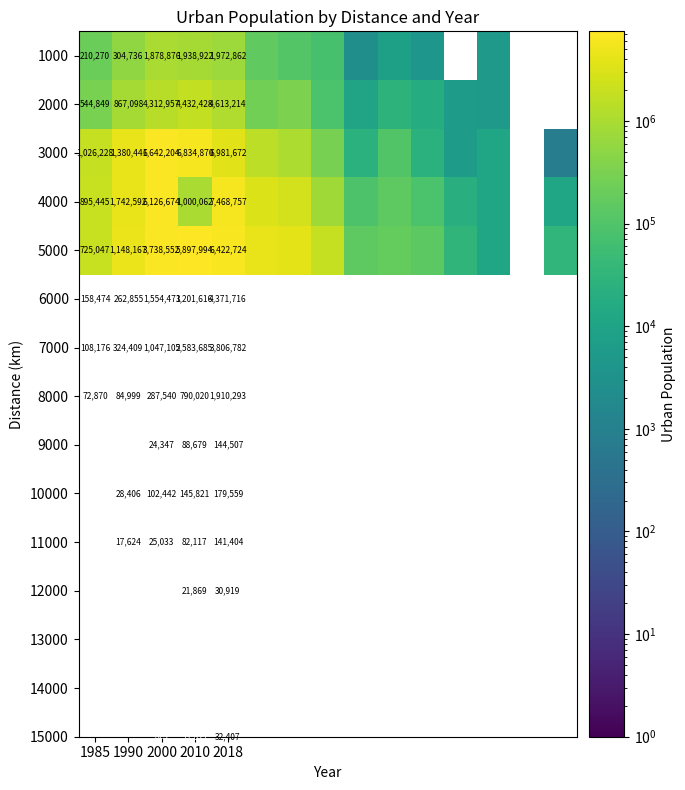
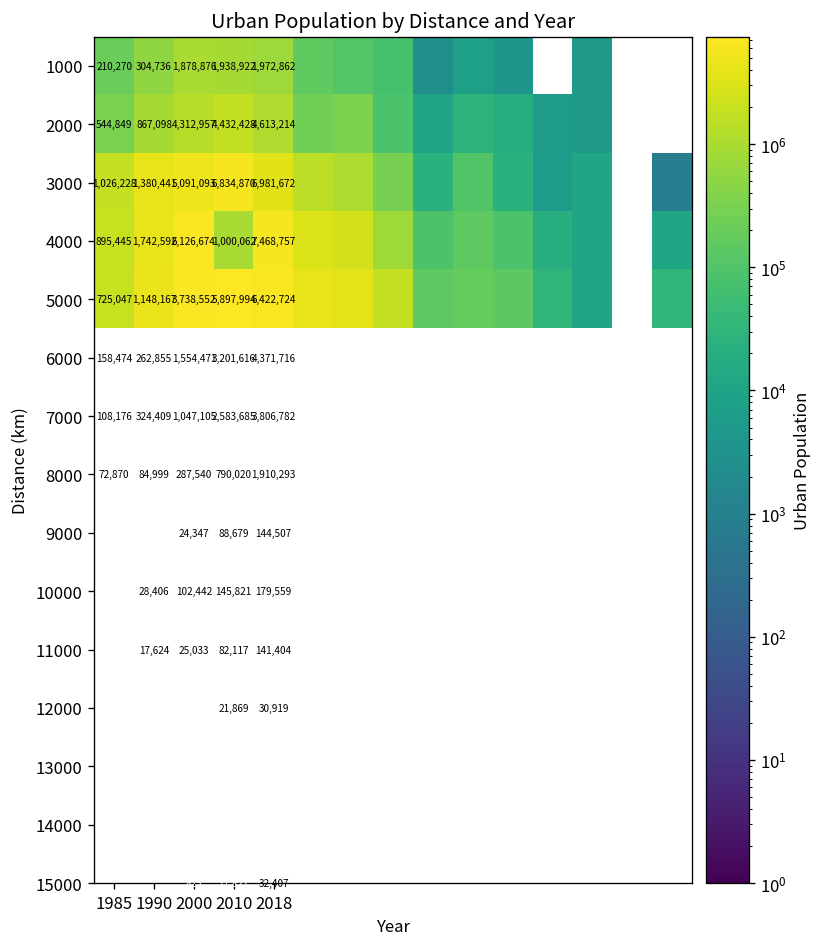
3000, 2000: 6,642,204 -> 5,091,093
